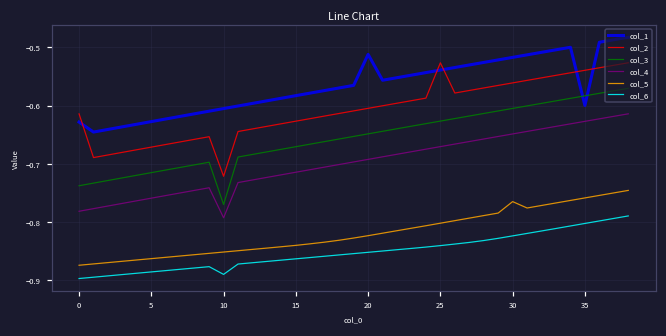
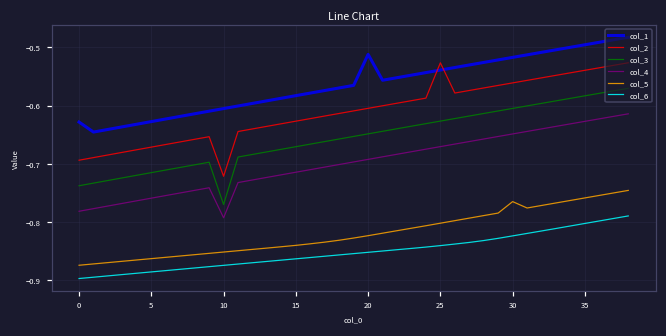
col_2, 0: -0.61 -> -0.69
col_6, 10: -0.89 -> -0.87
col_1, 35: -0.60 -> -0.50
